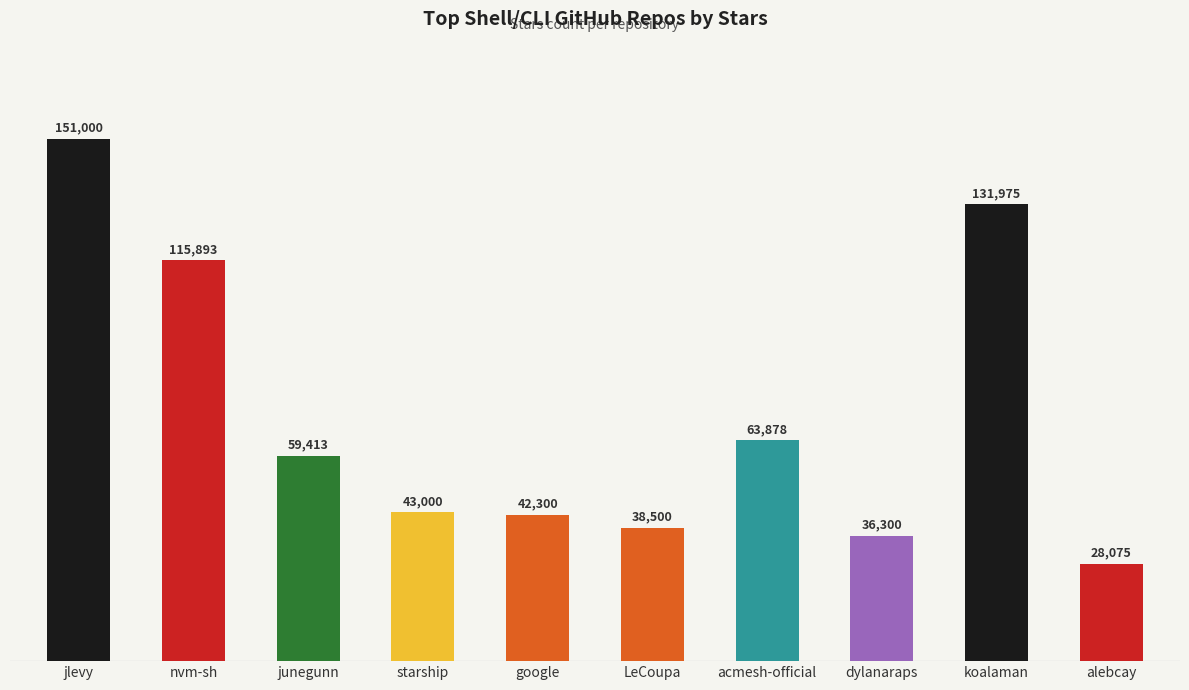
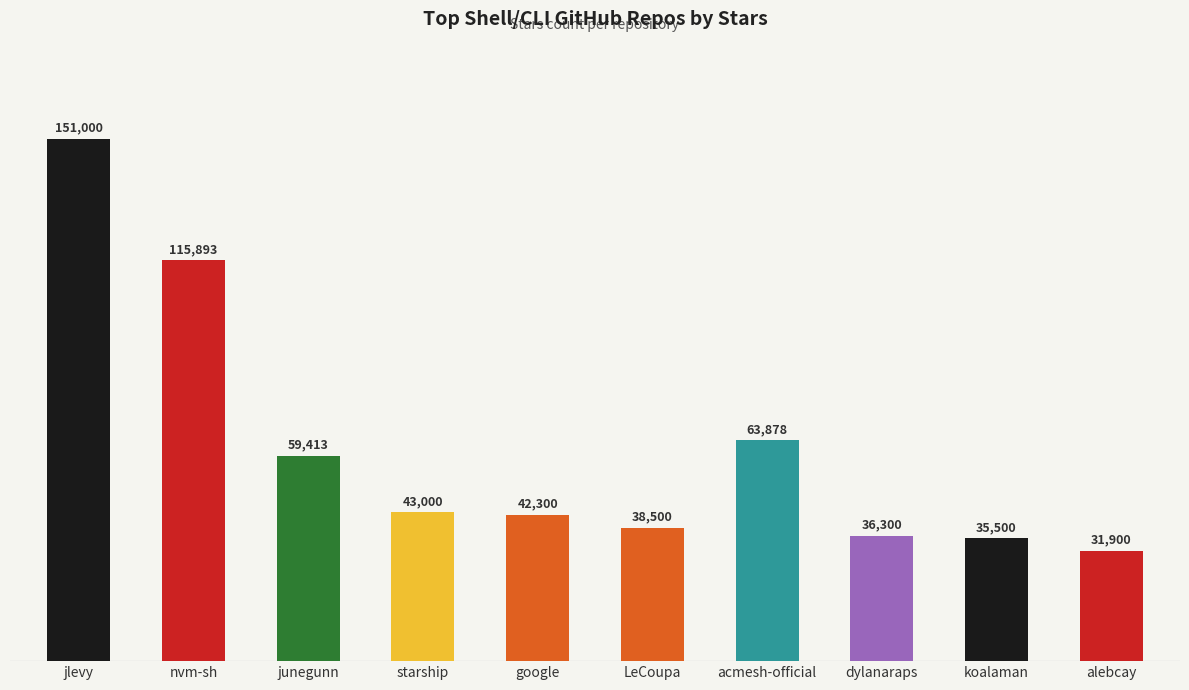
koalaman: 131,975 -> 35,500
alebcay: 28,075 -> 31,900
